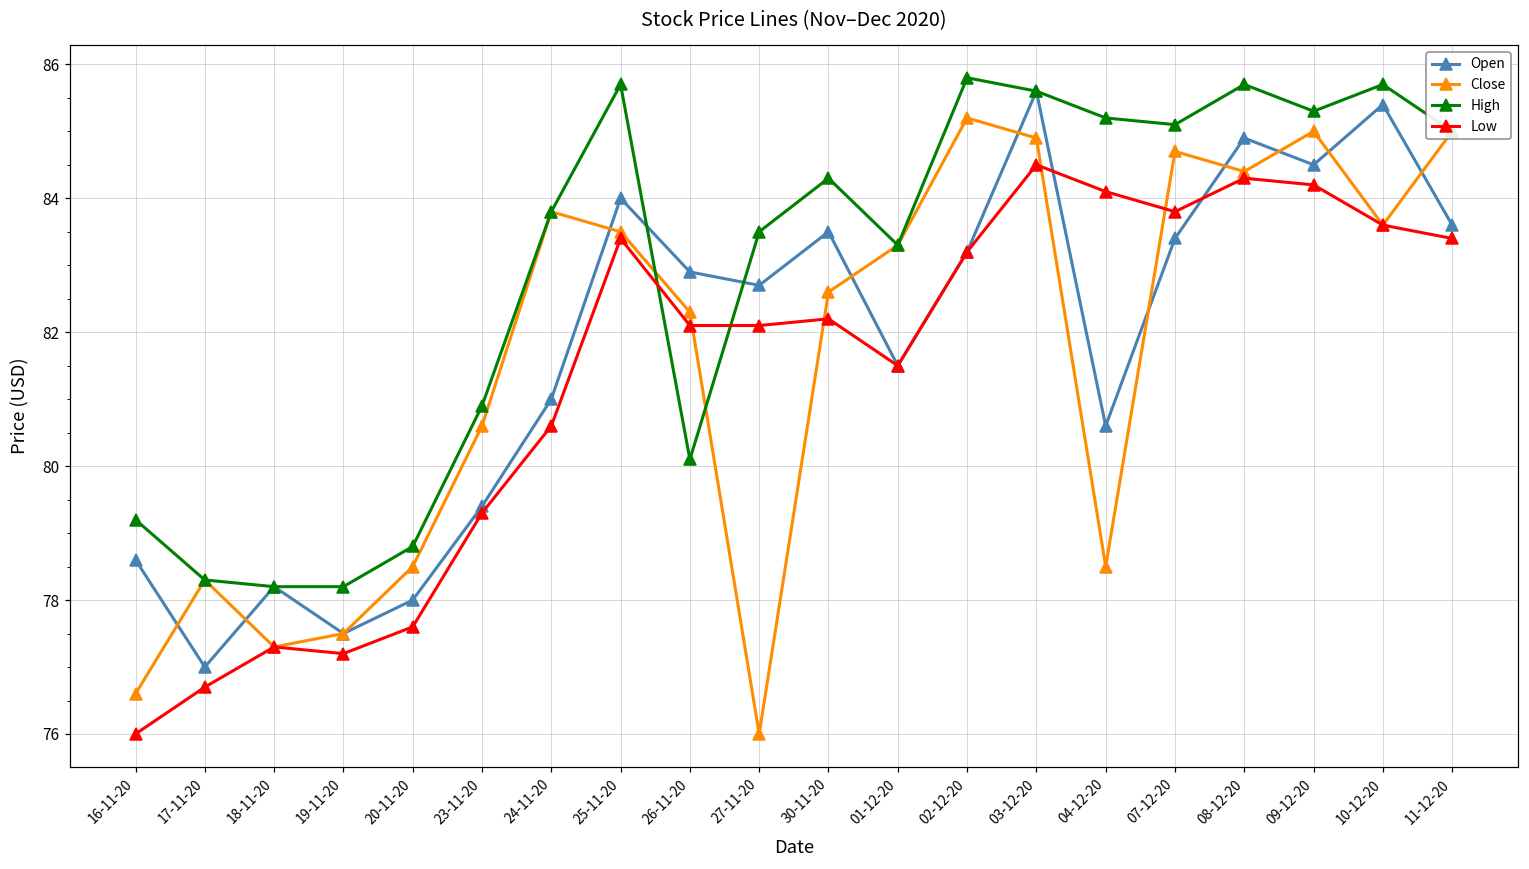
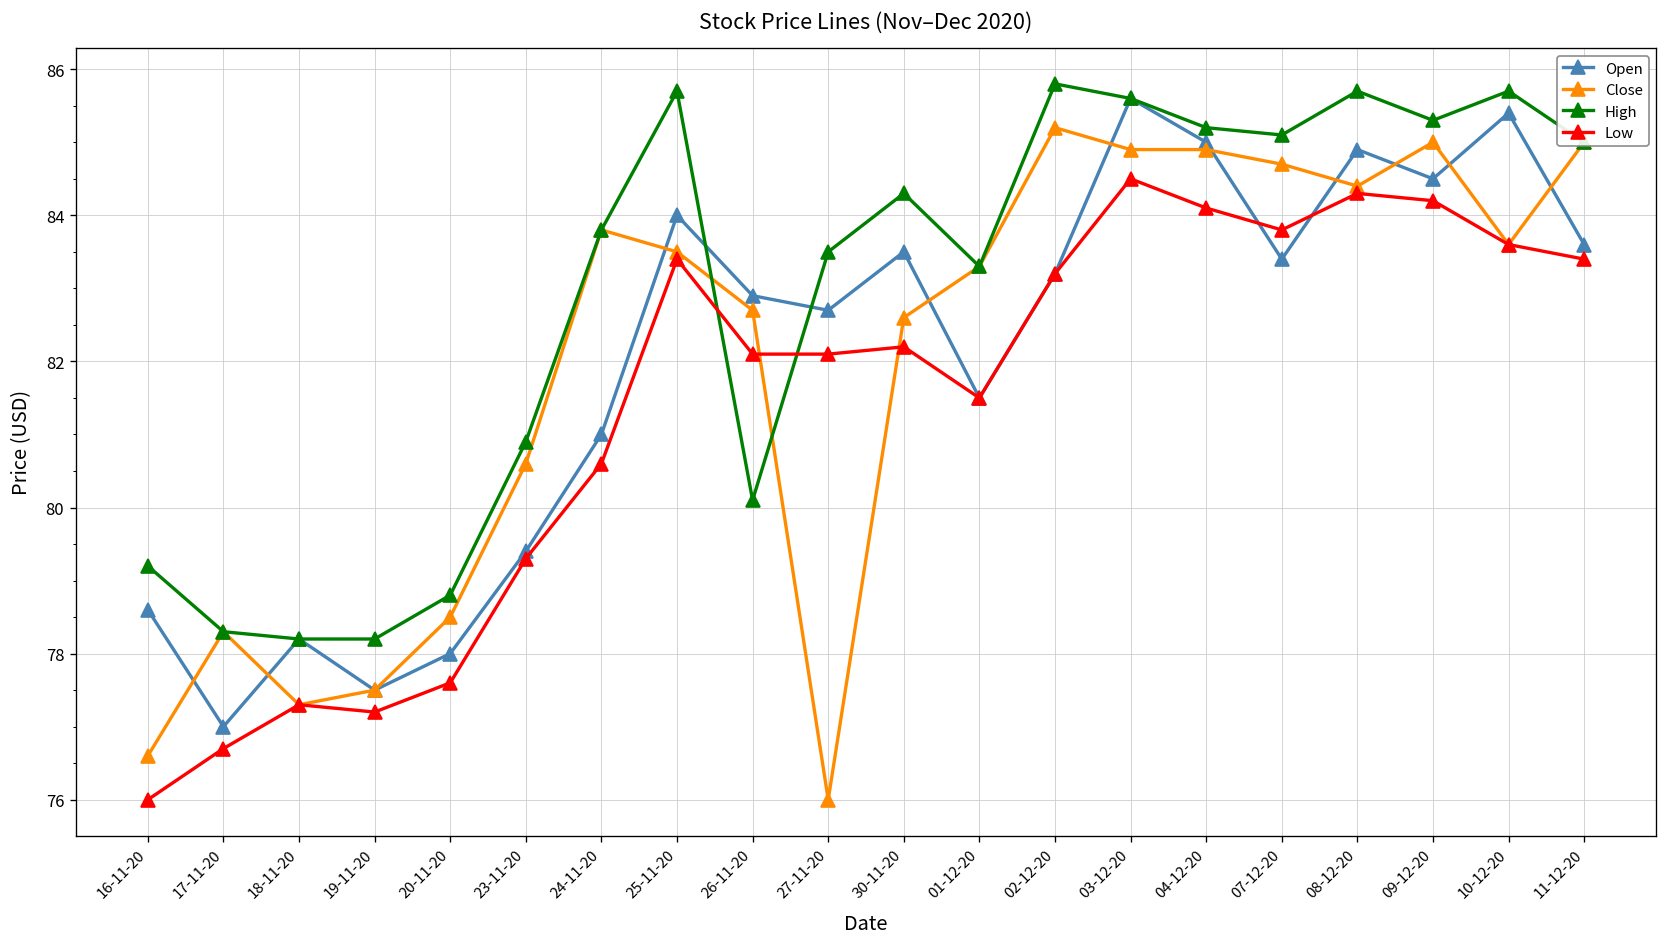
Close, 26-11-20: 82.3 -> 82.7
Open, 04-12-20: 80.6 -> 85.0
Close, 04-12-20: 78.5 -> 84.9
